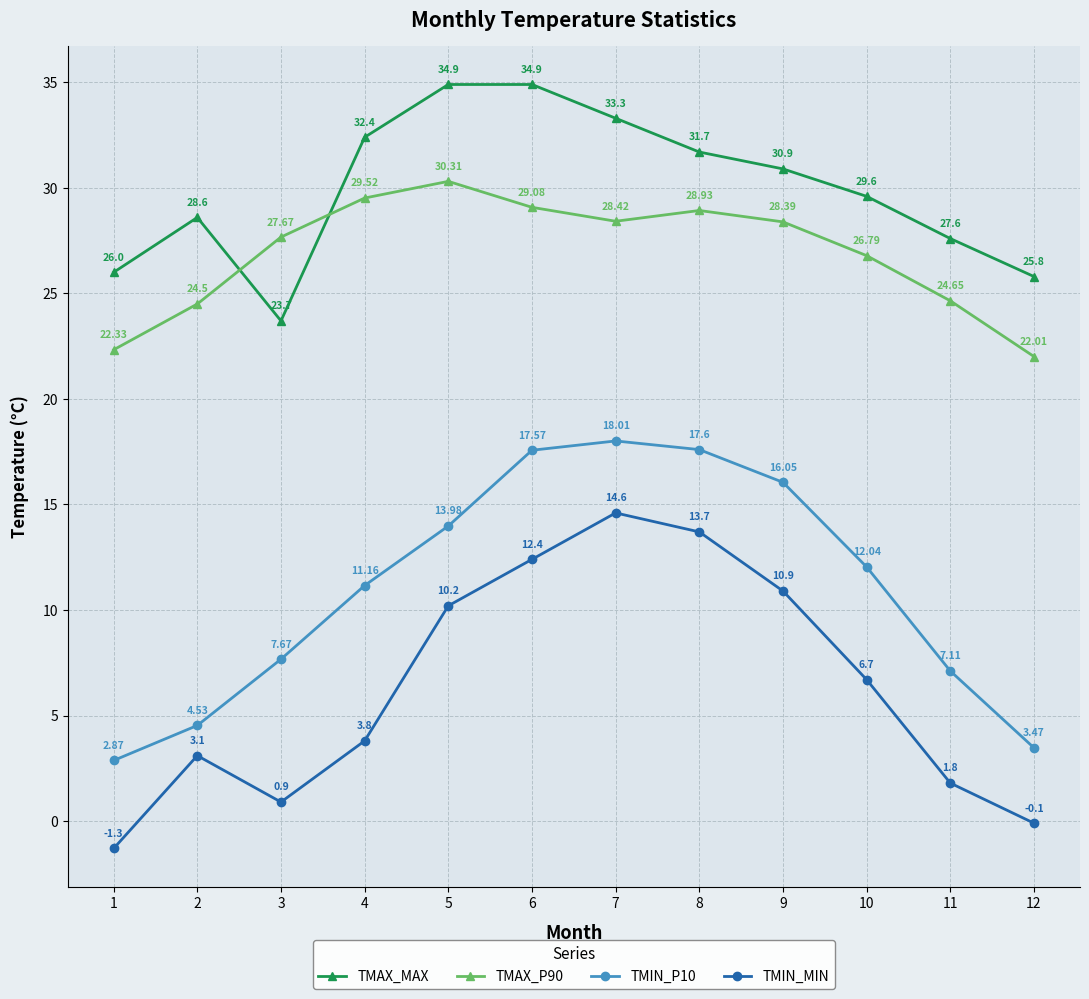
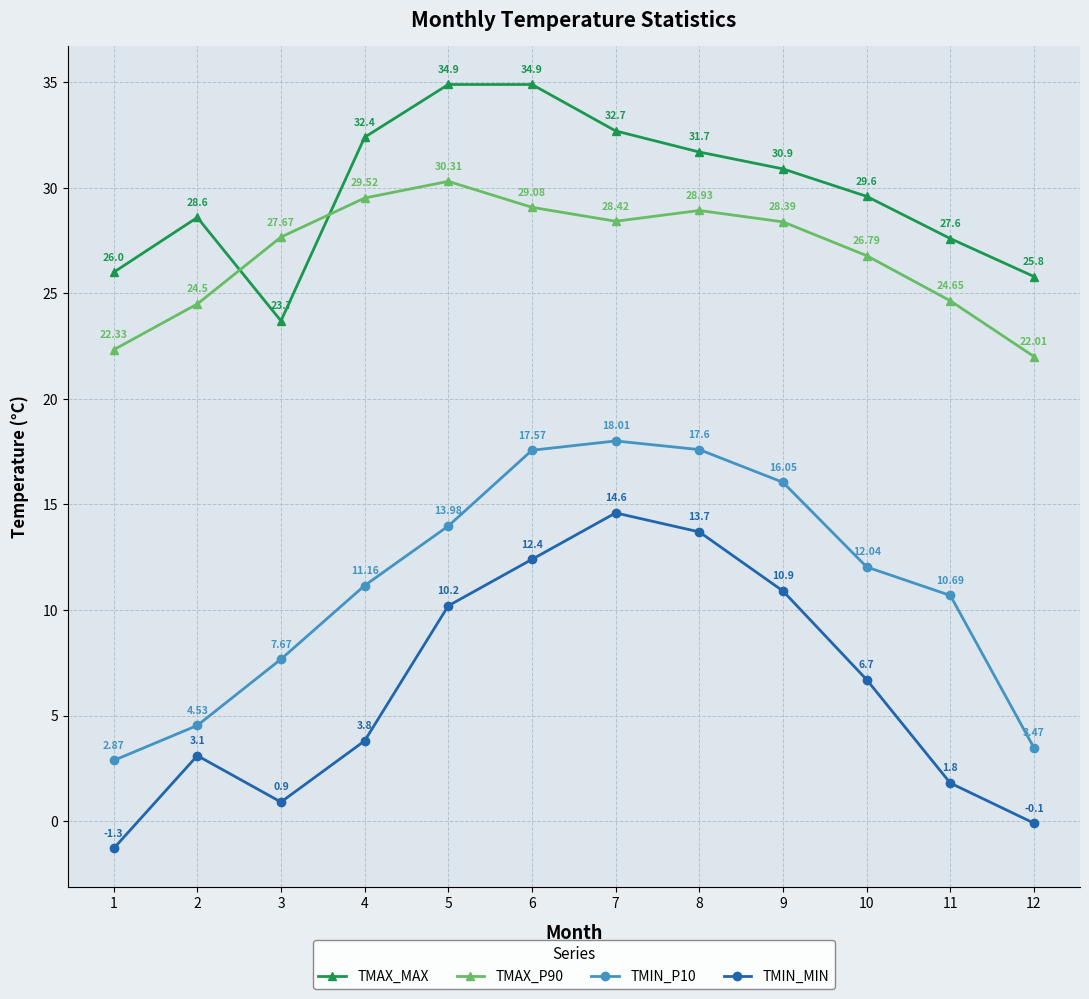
TMAX_MAX, 7: 33.3 -> 32.7
TMIN_P10, 11: 7.11 -> 10.69
